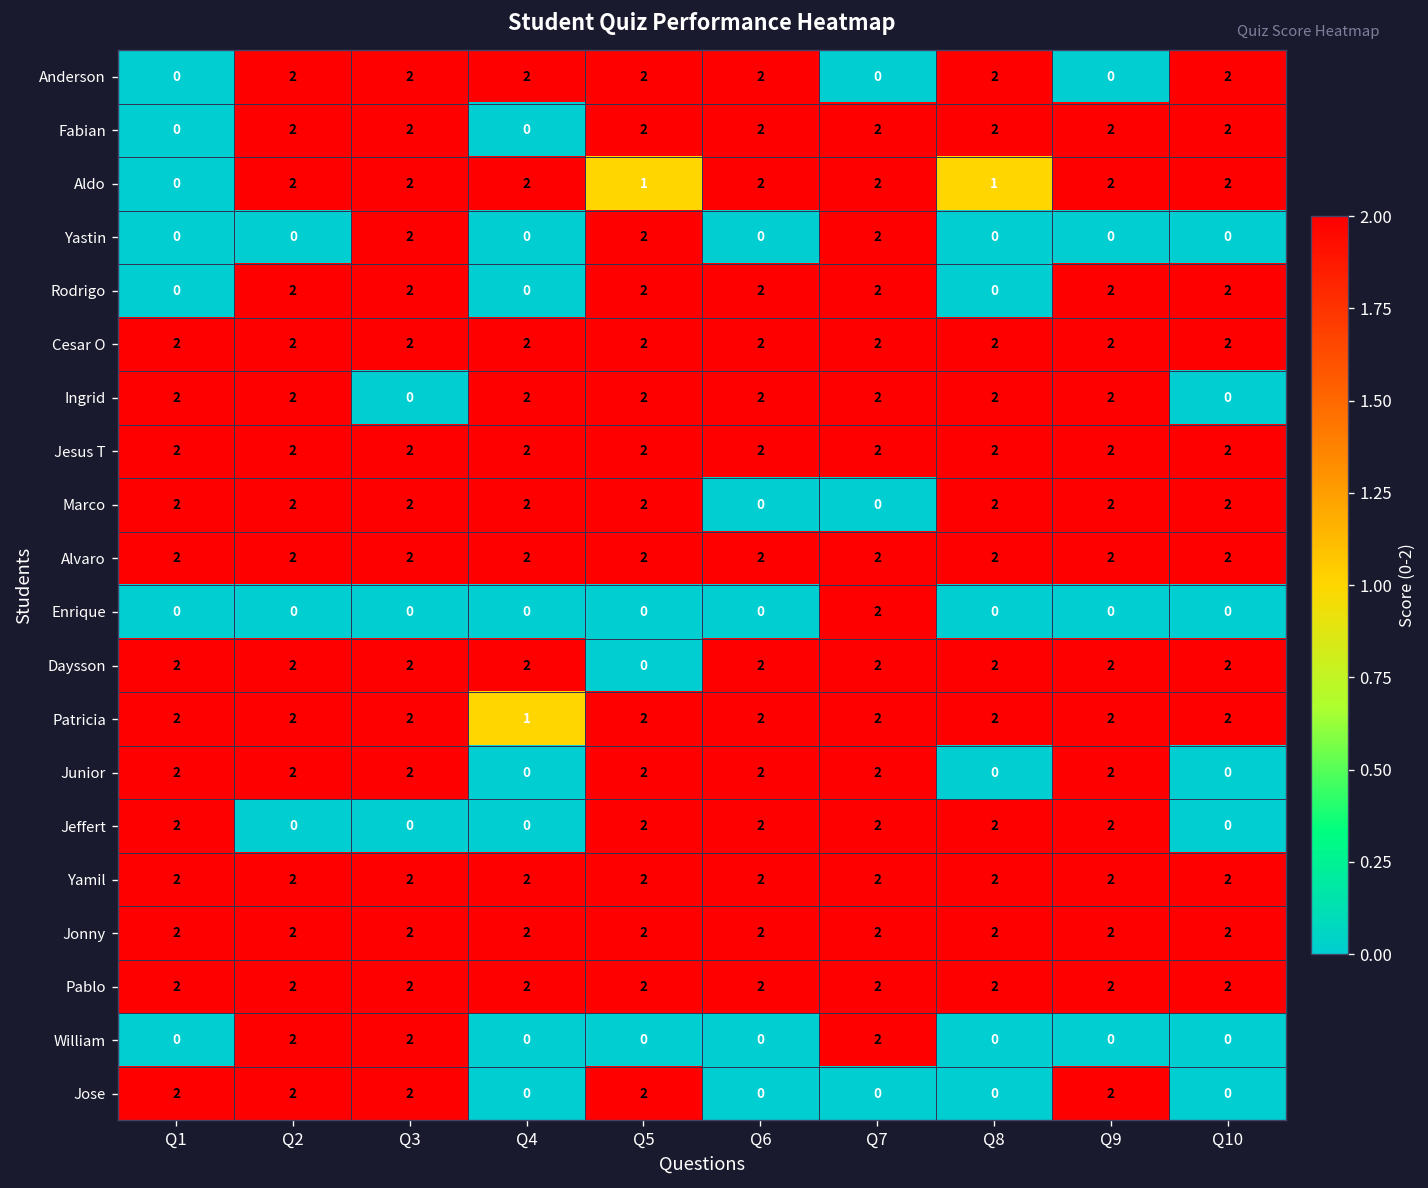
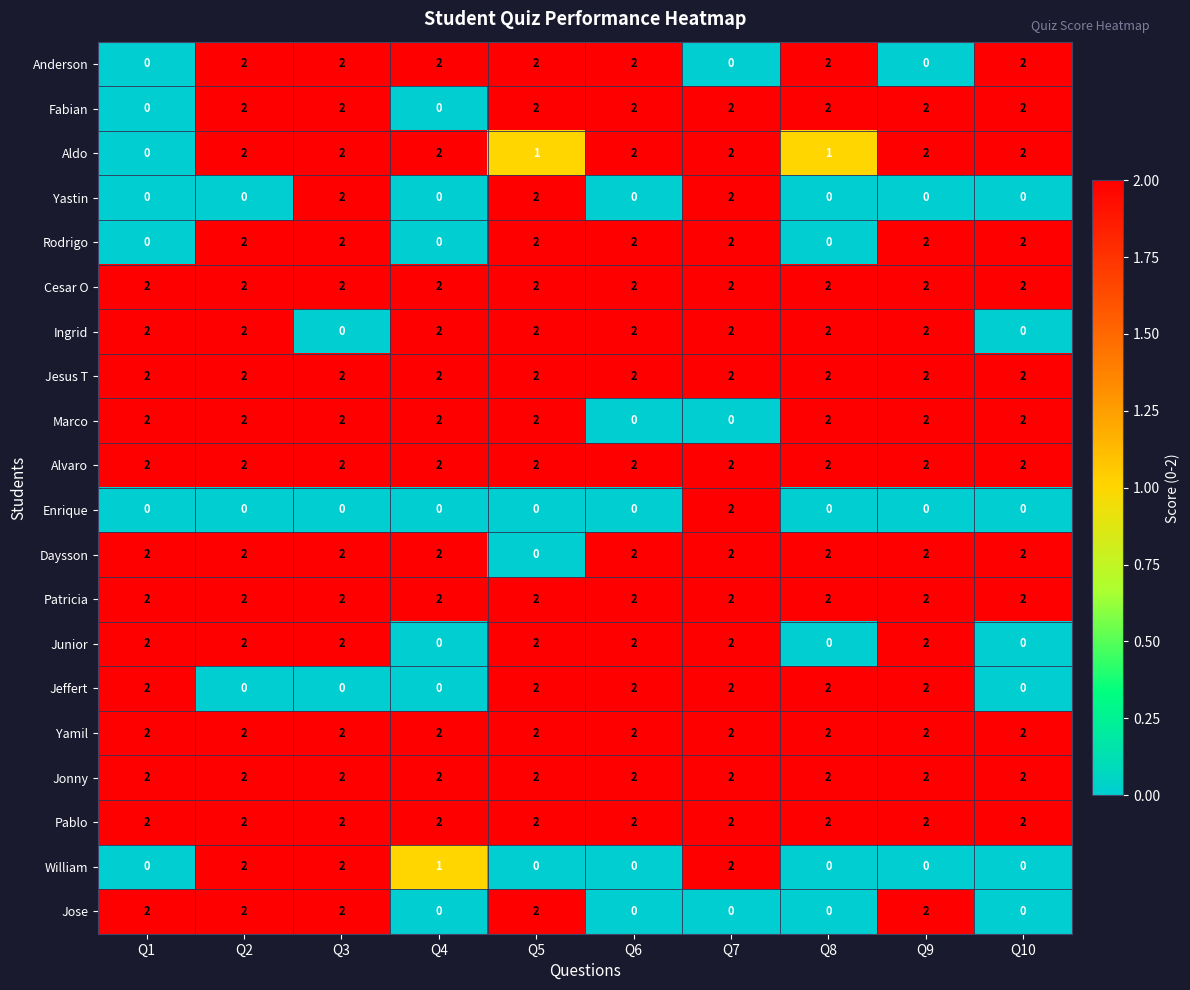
Patricia, Q4: 1 -> 2
William, Q4: 0 -> 1
